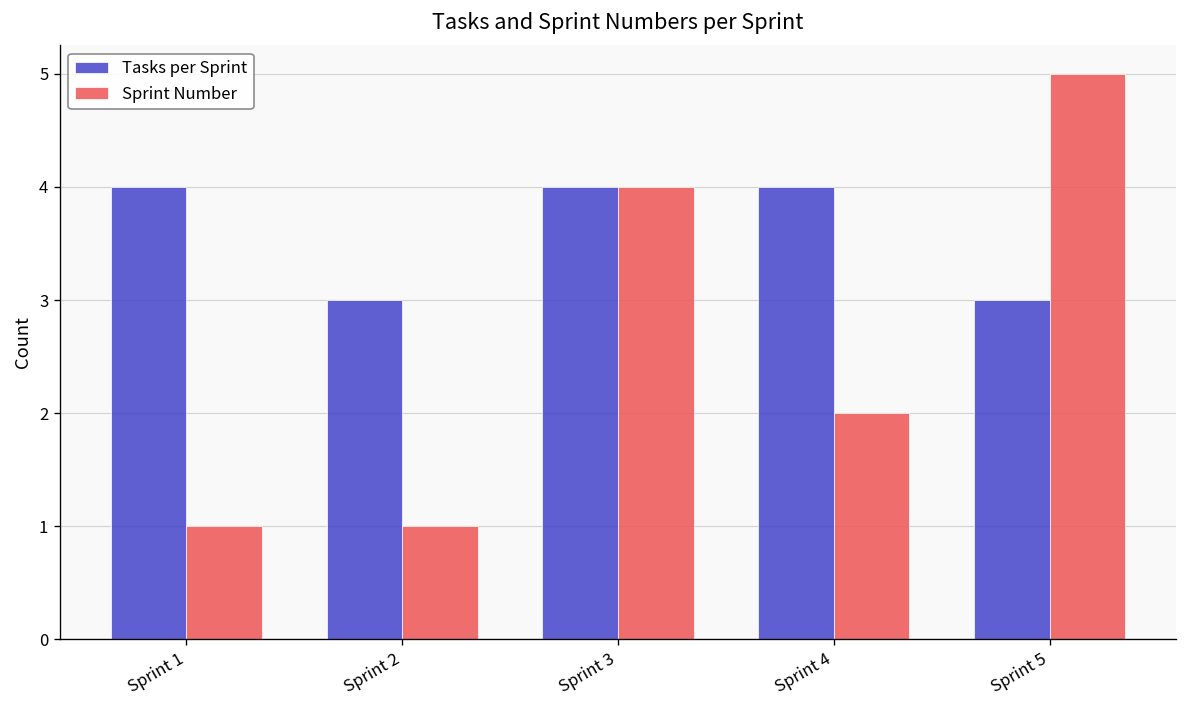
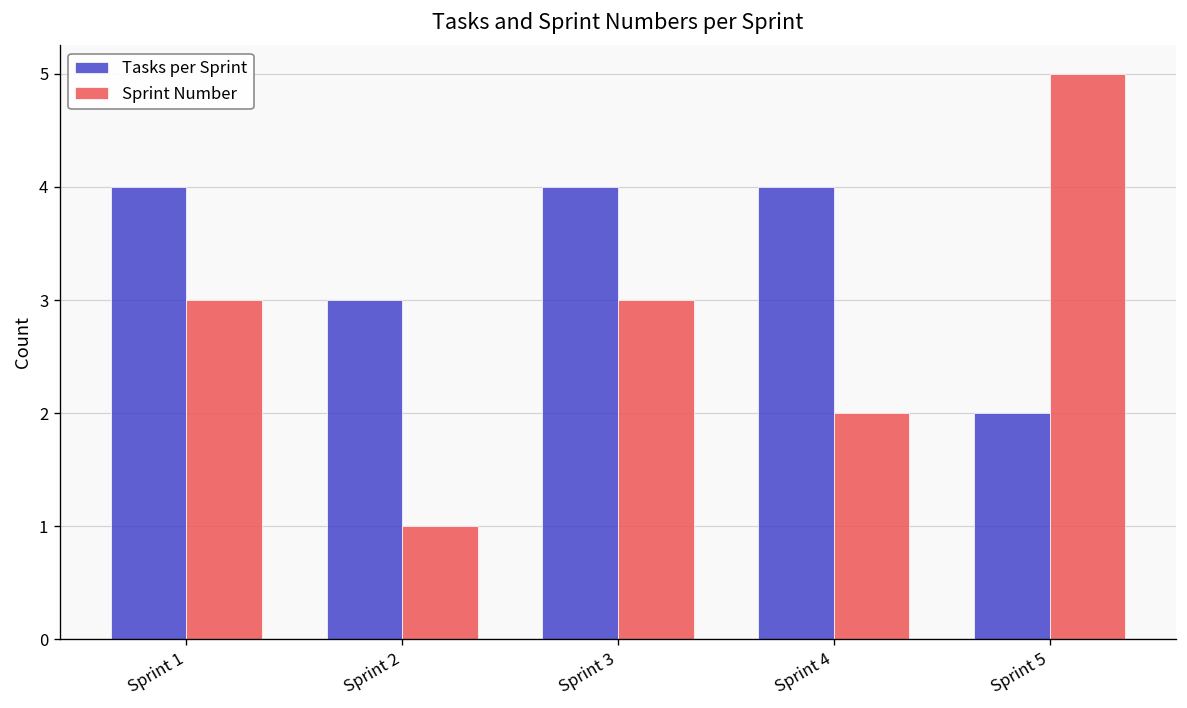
Sprint Number, Sprint 1: 1 -> 3
Sprint Number, Sprint 3: 4 -> 3
Tasks per Sprint, Sprint 5: 3 -> 2
